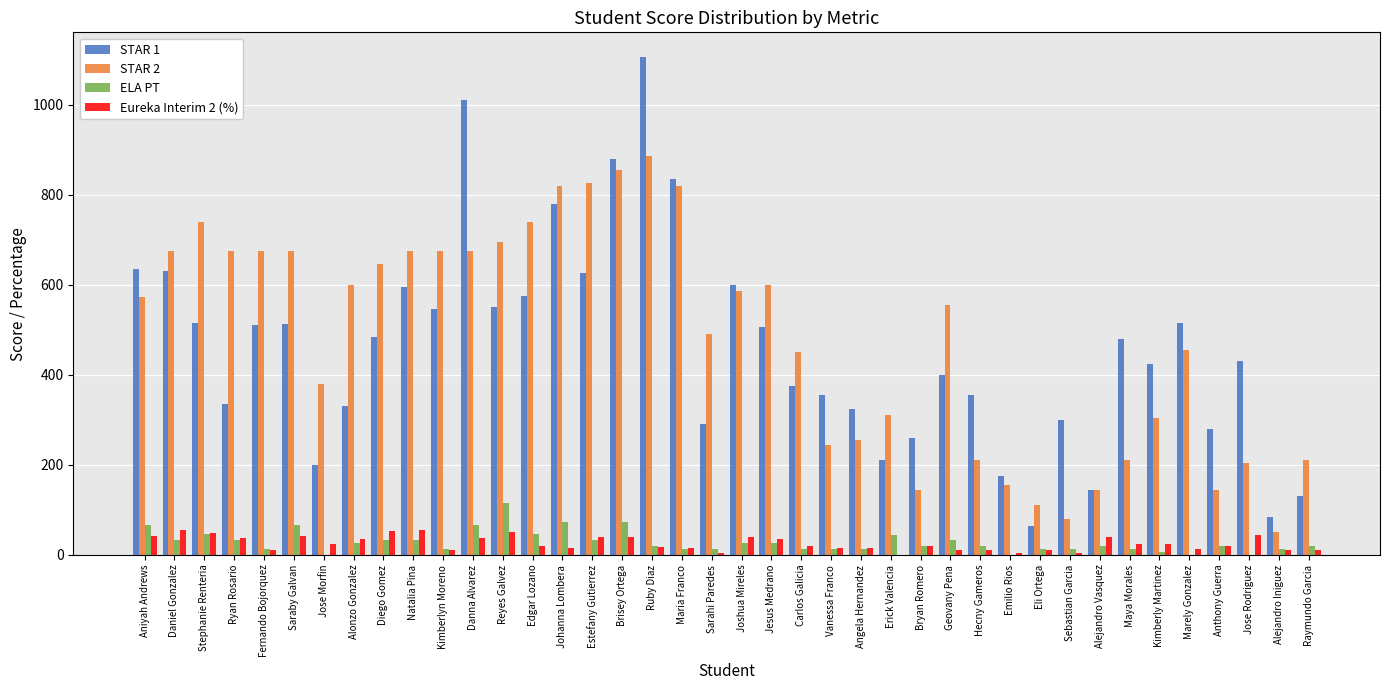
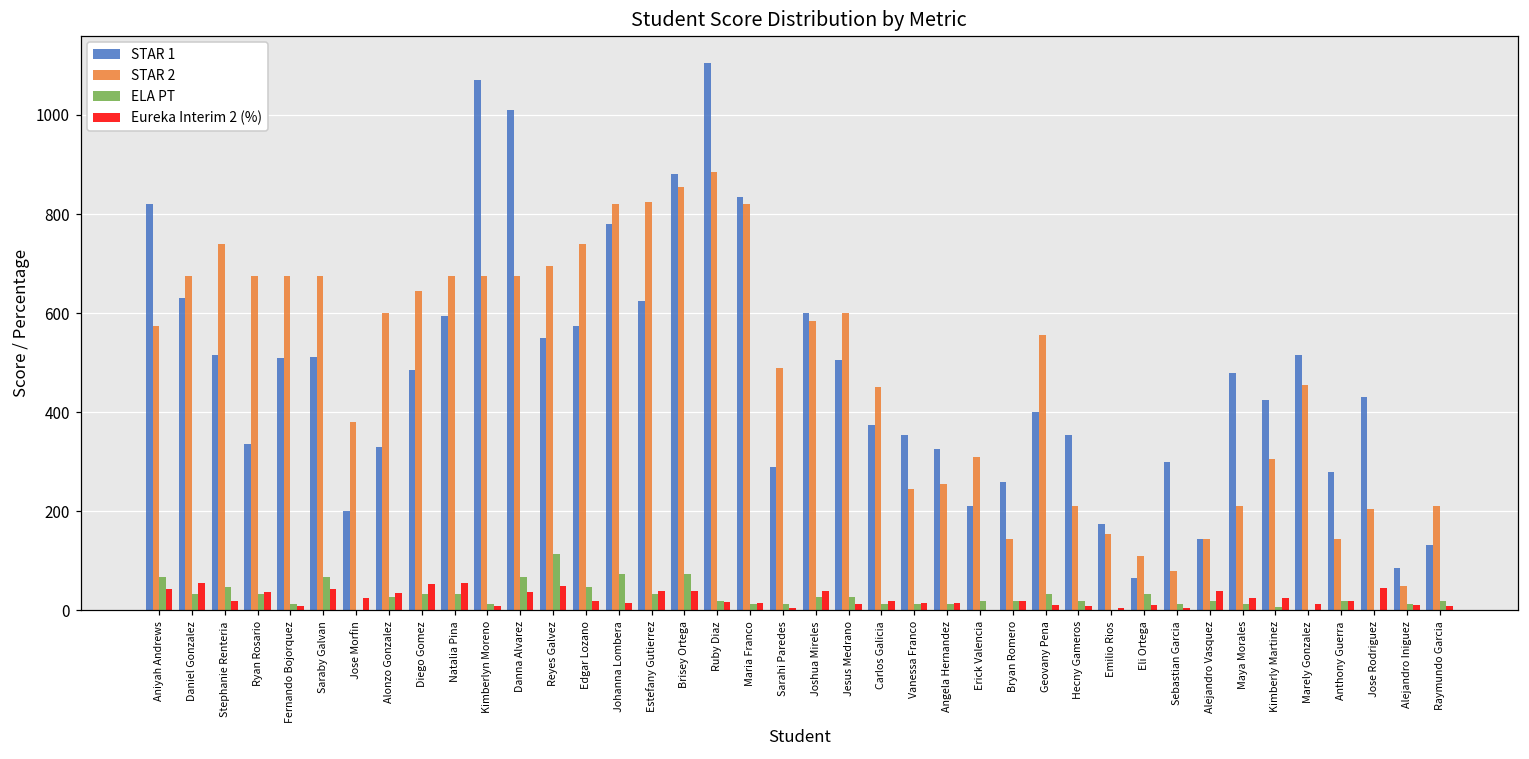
STAR 1, Aniyah Andrews: 640 -> 820
Eureka Interim 2 (%), Stephanie Renteria: 50 -> 20
STAR 1, Kimberlyn Moreno: 550 -> 1070
Eureka Interim 2 (%), Jesus Medrano: 40 -> 10
ELA PT, Erick Valencia: 40 -> 20
ELA PT, Eli Ortega: 10 -> 30
